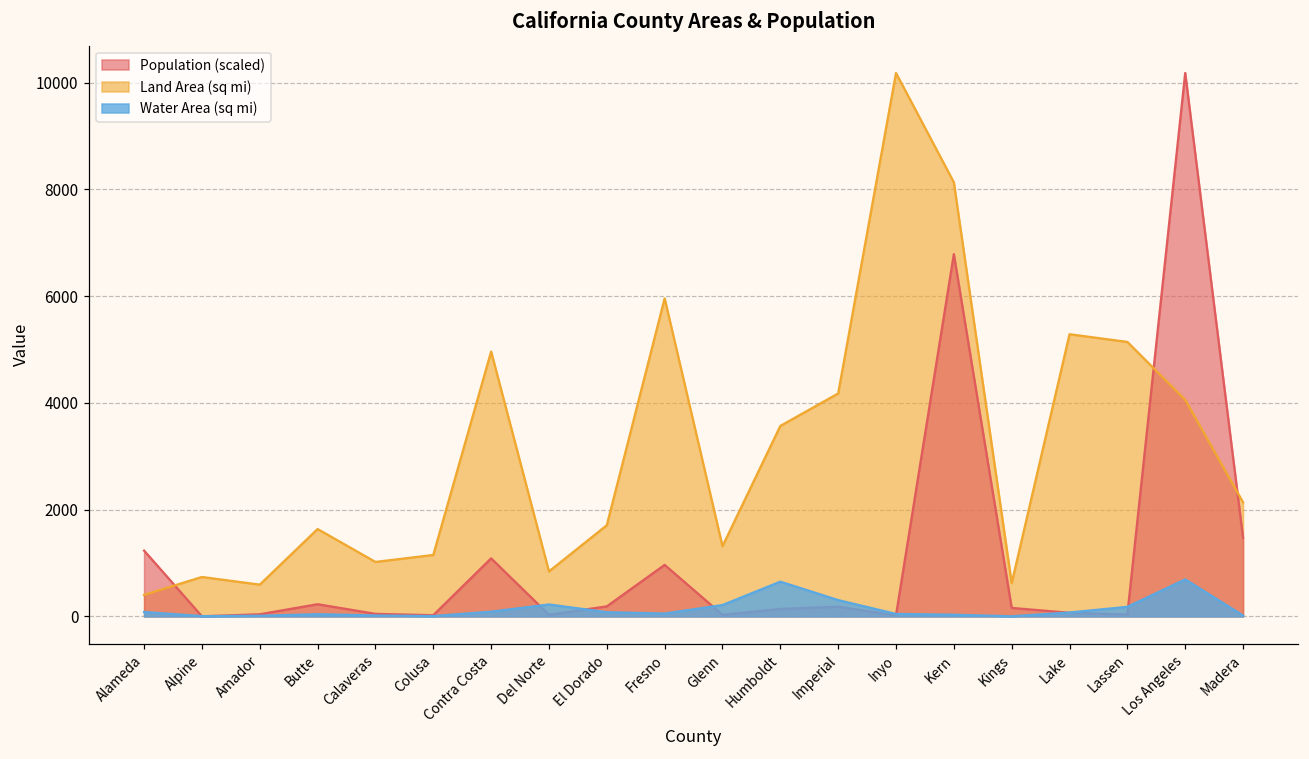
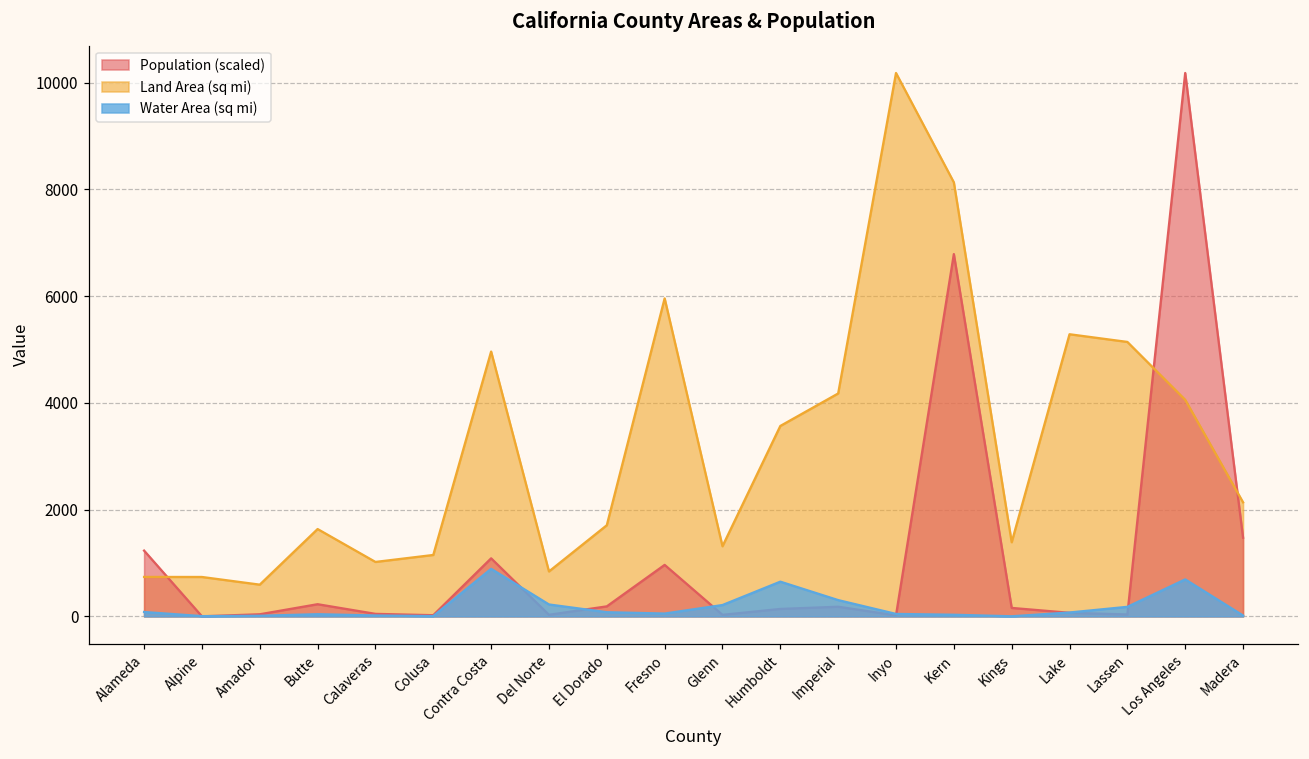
Land Area (sq mi), Alameda: 400 -> 700
Water Area (sq mi), Contra Costa: 100 -> 900
Land Area (sq mi), Kings: 600 -> 1400
